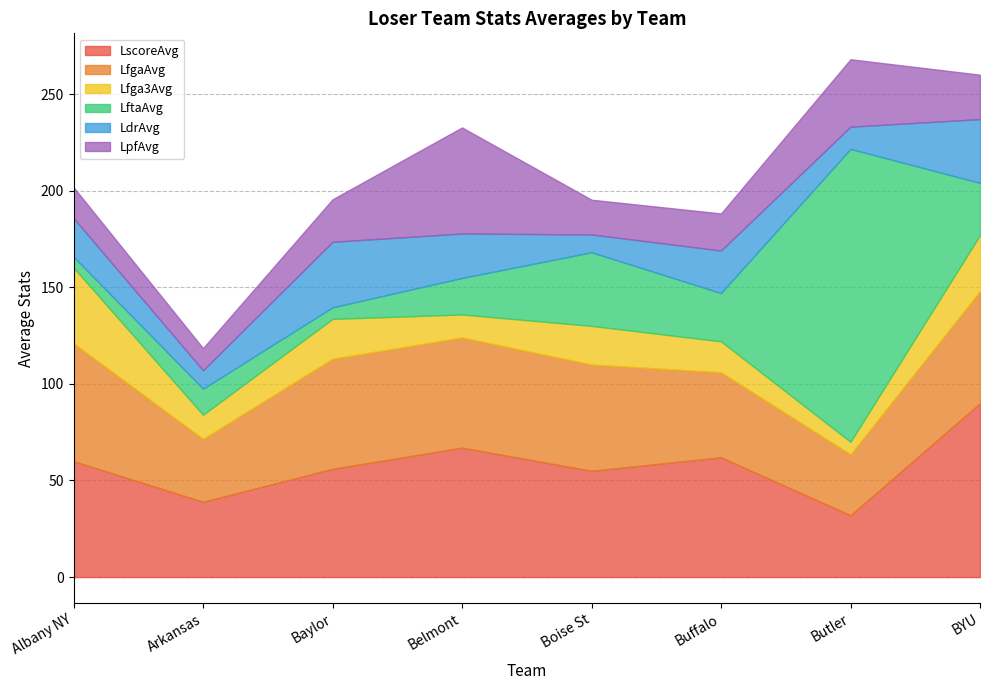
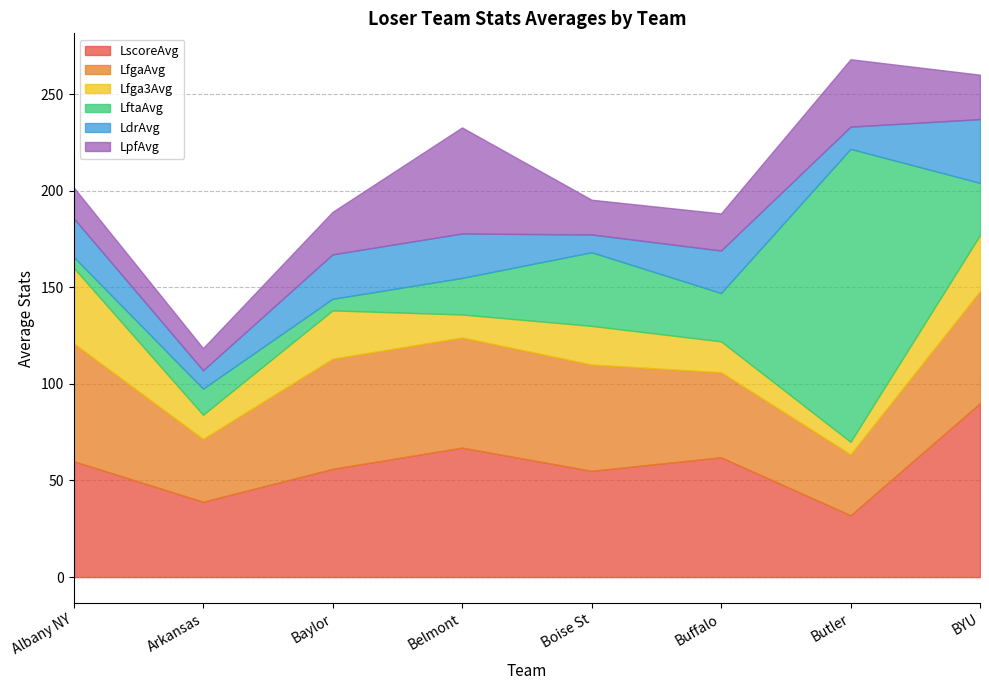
Lfga3Avg, Baylor: 21 -> 25
LdrAvg, Baylor: 34 -> 23
